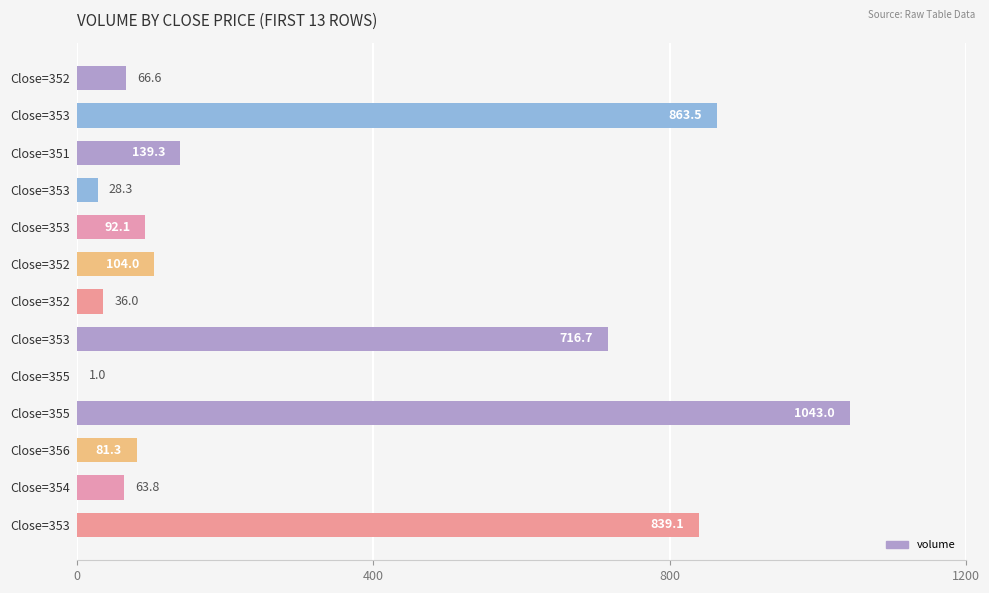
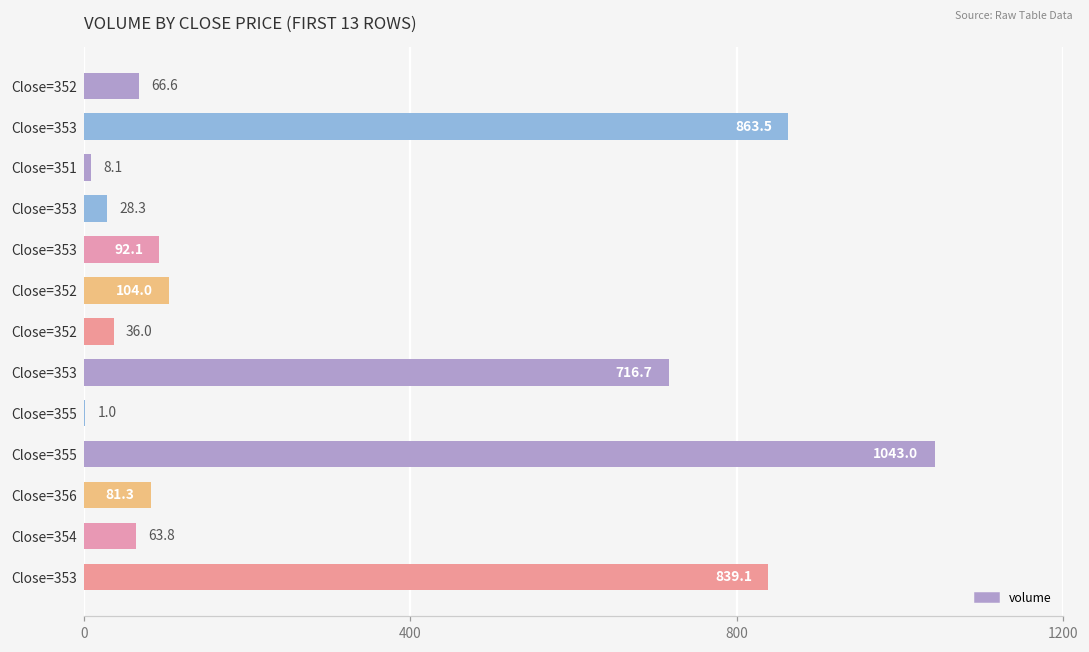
Close=351: 139.3 -> 8.1
